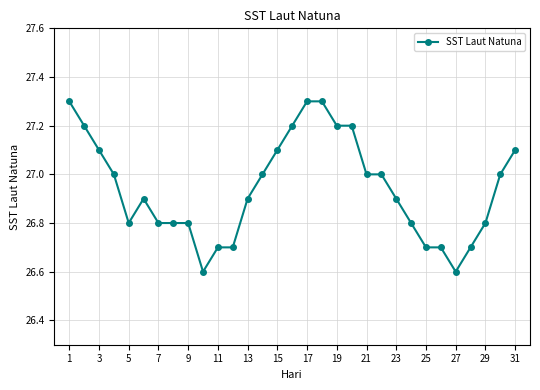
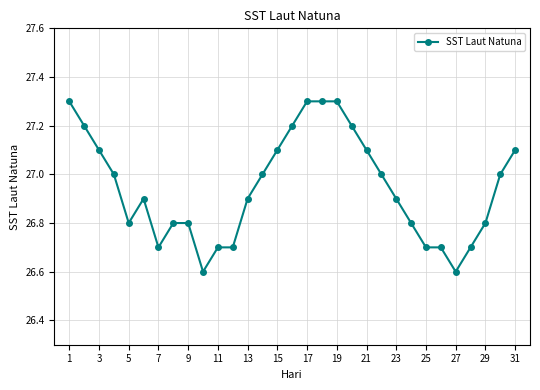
7: 26.8 -> 26.7
19: 27.2 -> 27.3
21: 27.0 -> 27.1
